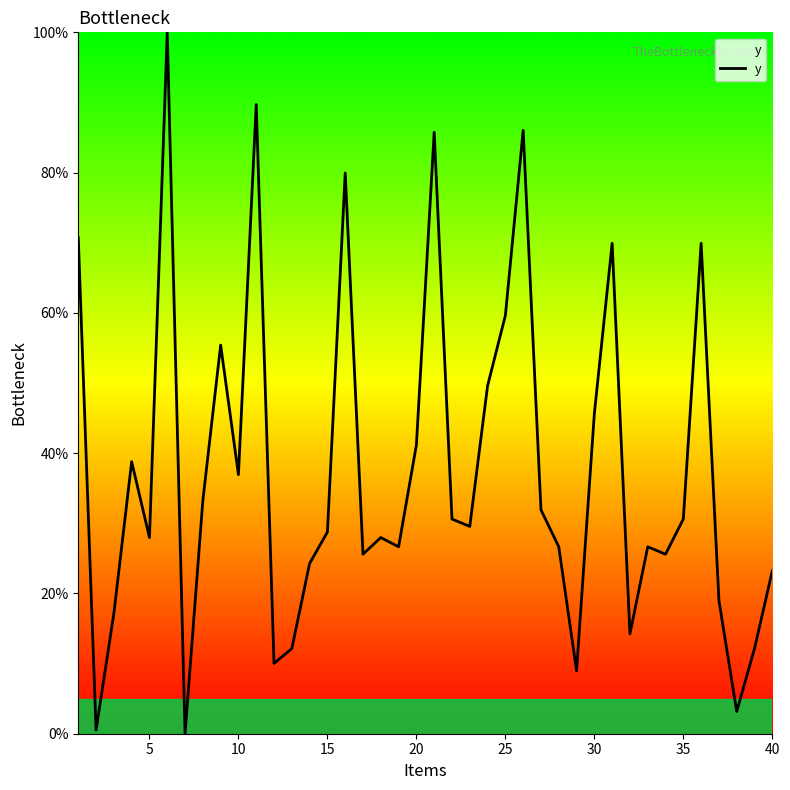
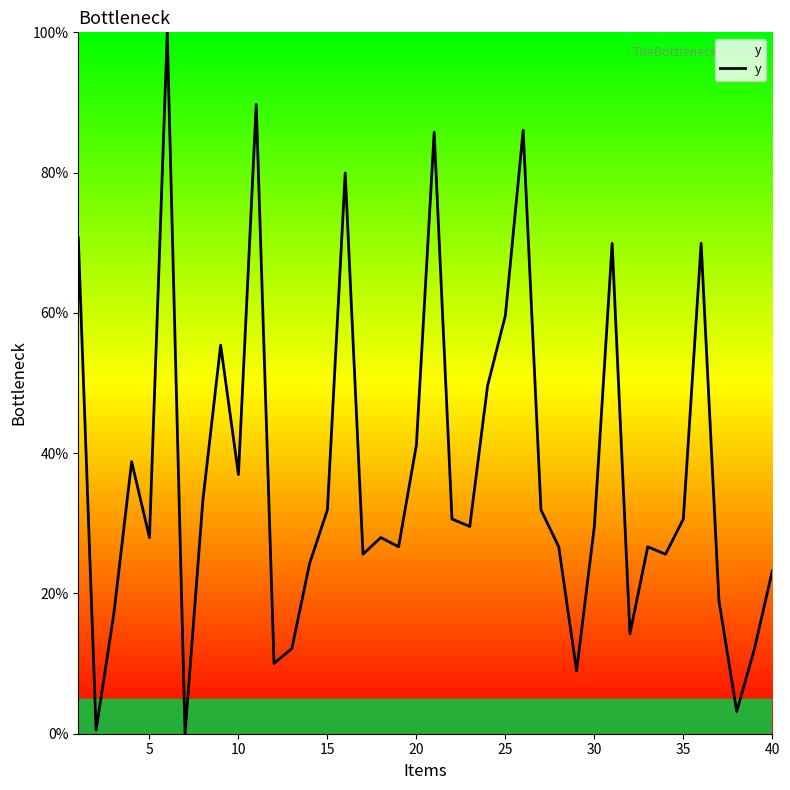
15: 29% -> 32%
30: 46% -> 30%
